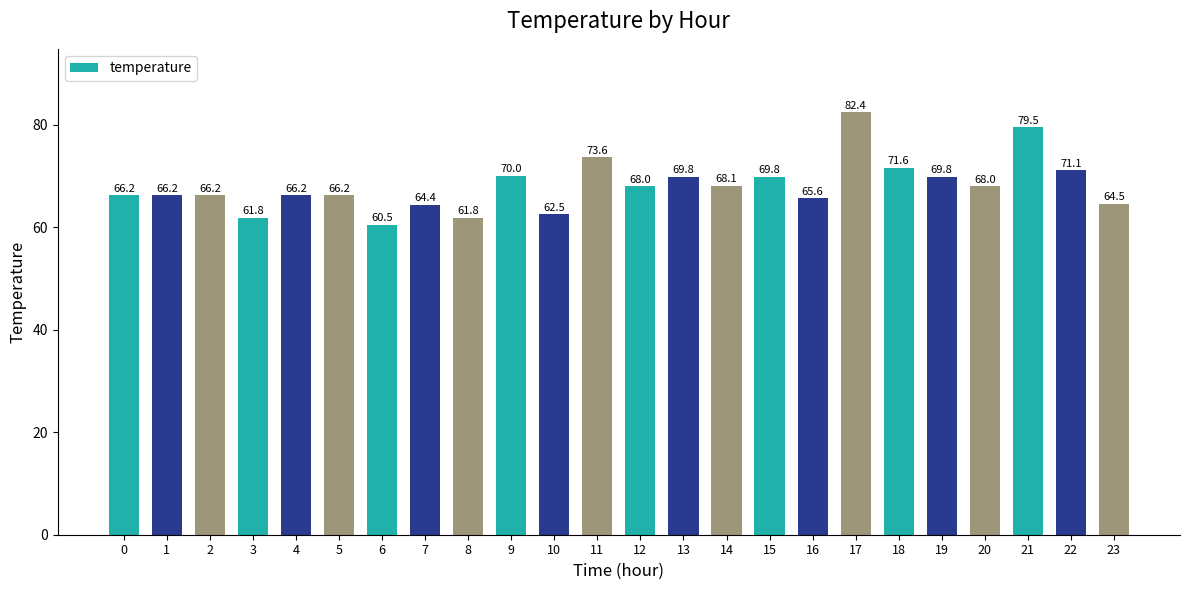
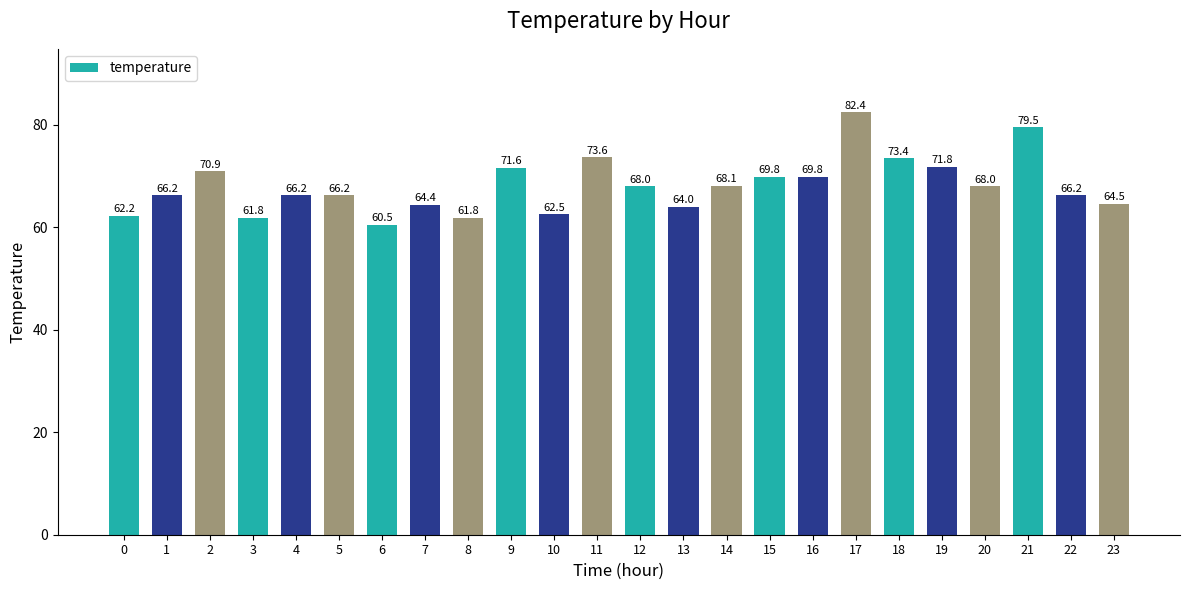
0: 66.2 -> 62.2
2: 66.2 -> 70.9
9: 70.0 -> 71.6
13: 69.8 -> 64.0
16: 65.6 -> 69.8
18: 71.6 -> 73.4
19: 69.8 -> 71.8
22: 71.1 -> 66.2
